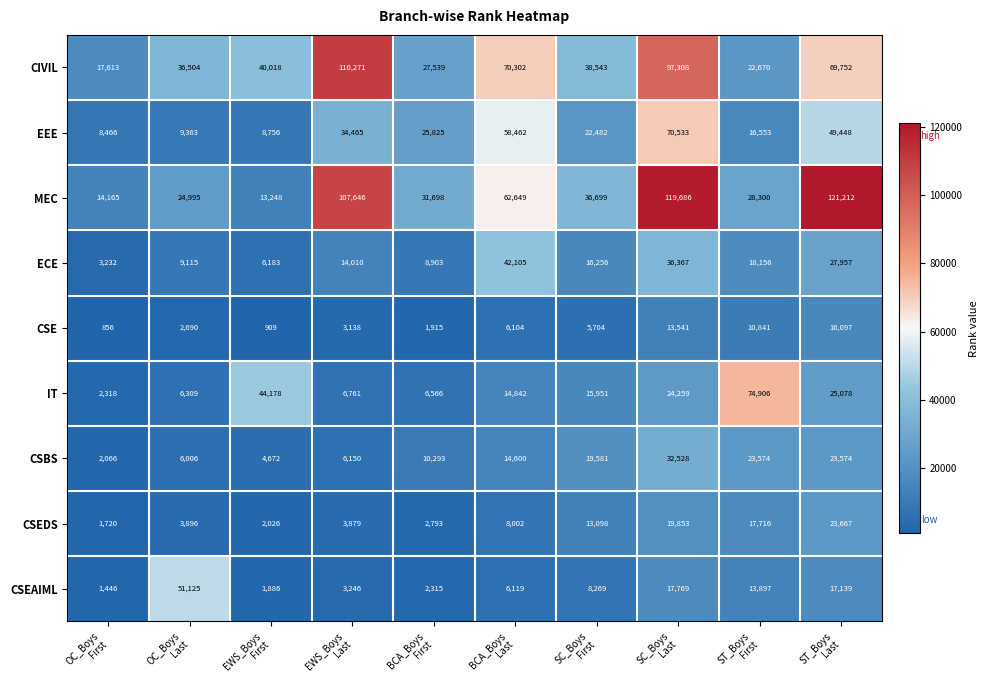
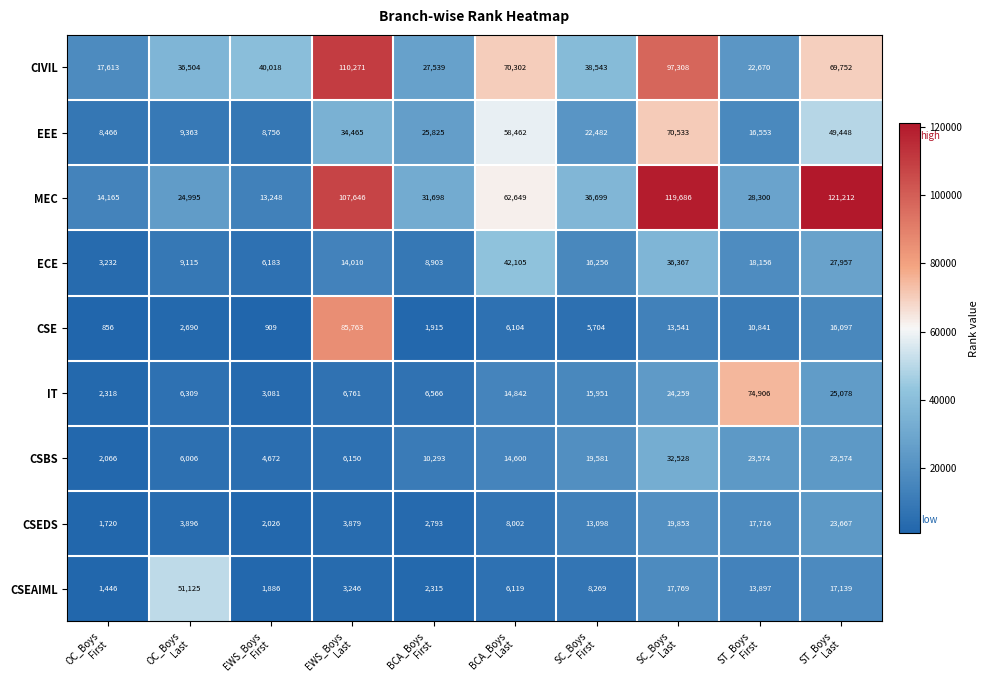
CSE, EWS_Boys Last: 3,138 -> 85,763
IT, EWS_Boys First: 44,178 -> 3,081
